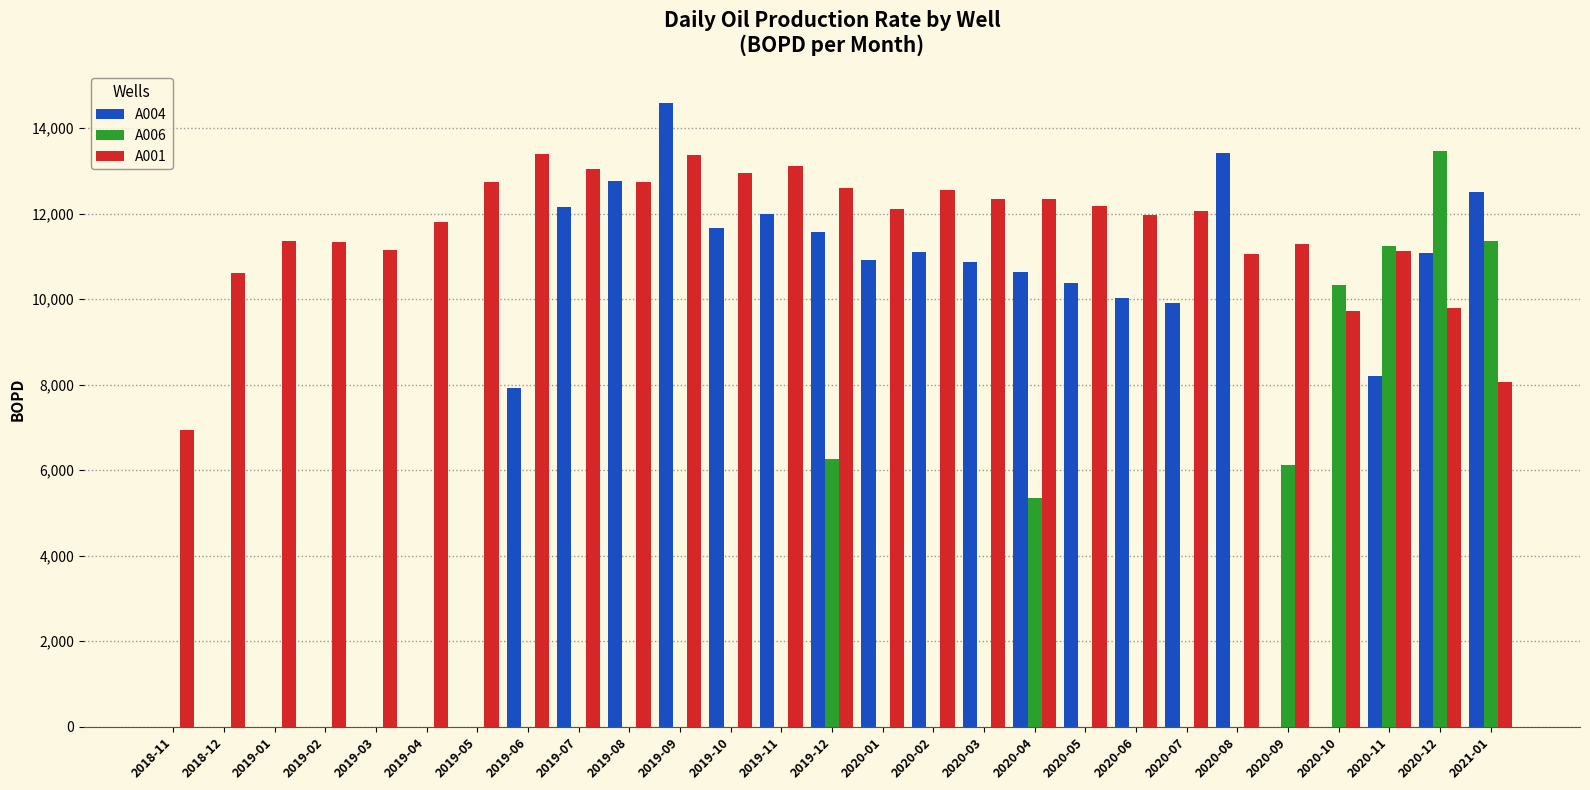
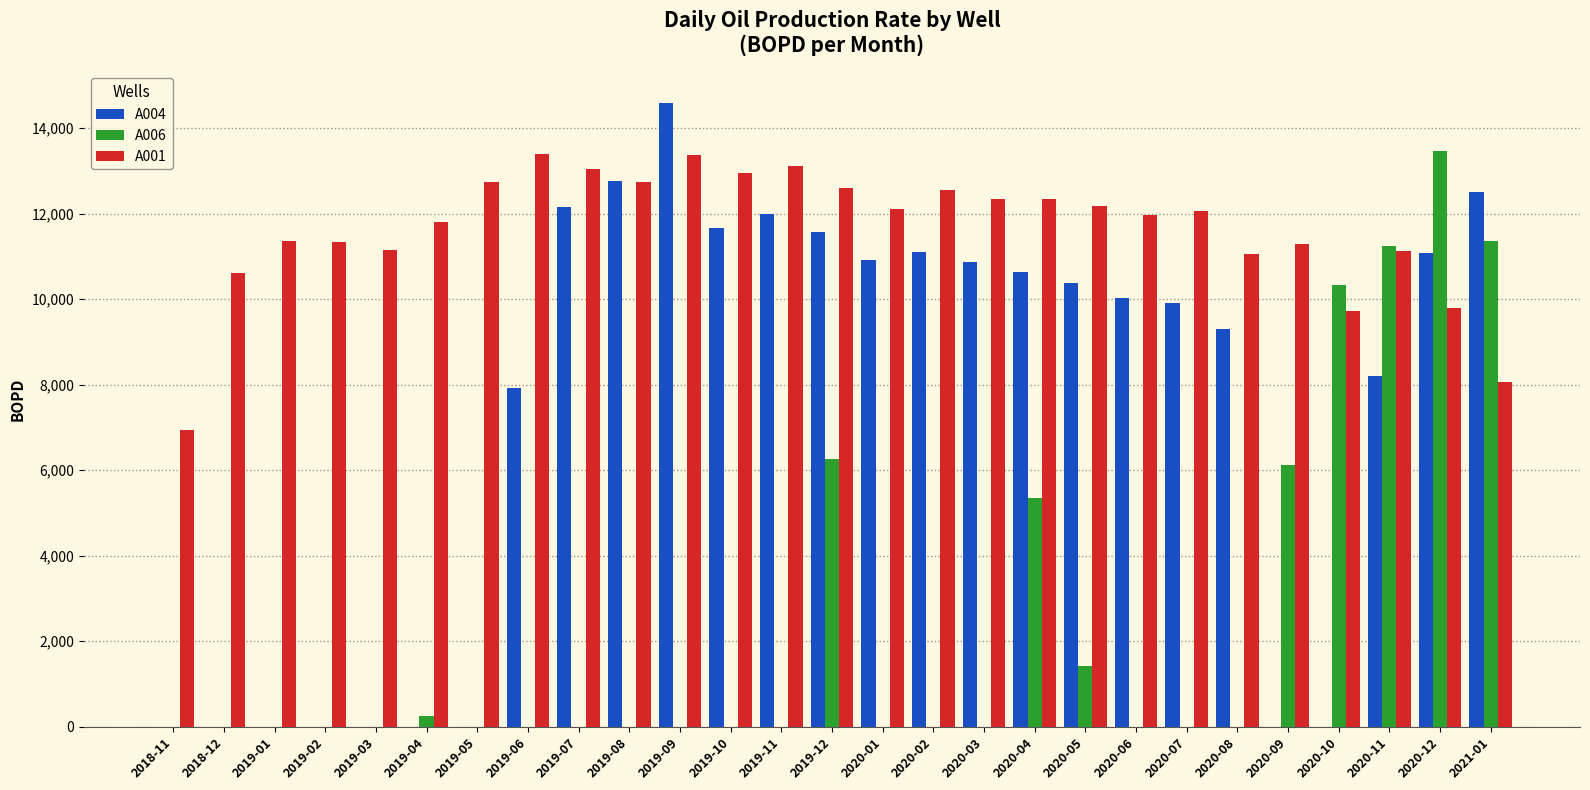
A006, 2019-04: 0 -> 200
A006, 2020-05: 0 -> 1,400
A004, 2020-08: 13,400 -> 9,300
